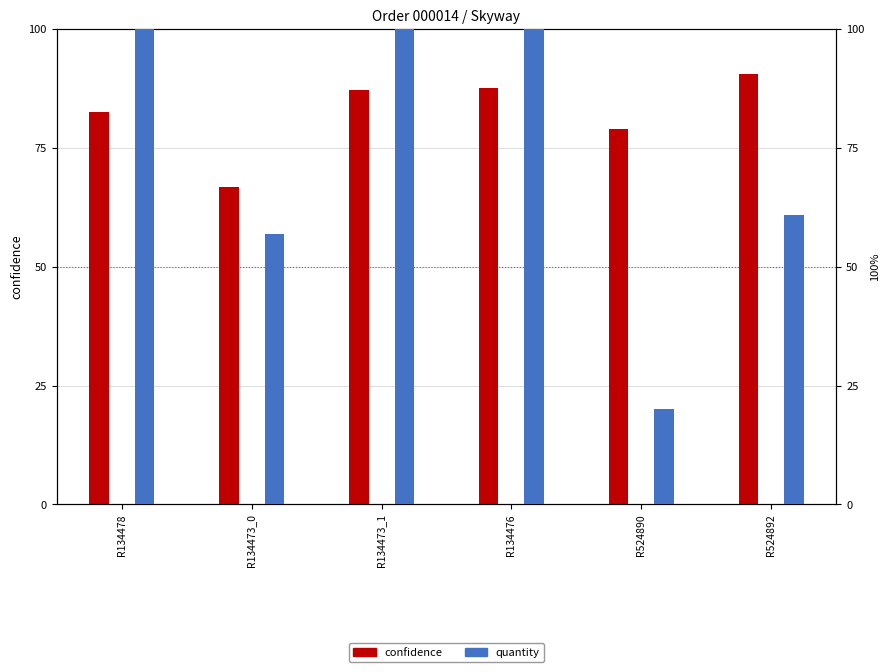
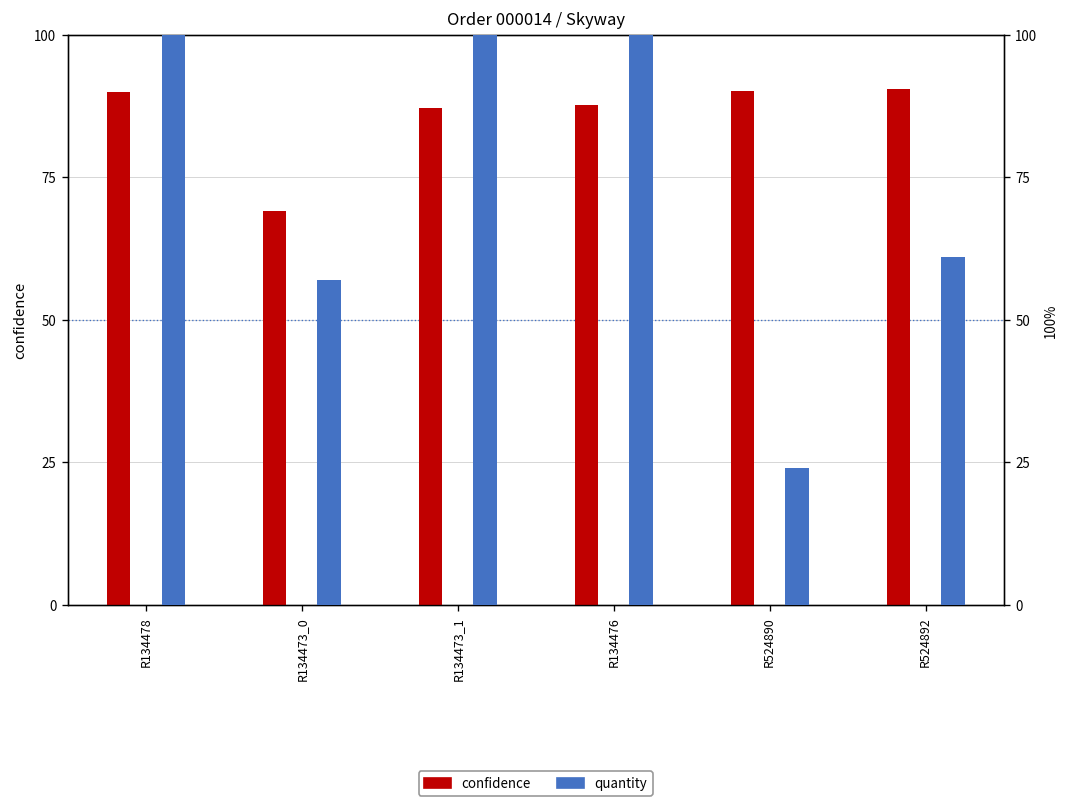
confidence, R134478: 83 -> 90
confidence, R134473_0: 67 -> 69
confidence, R524890: 79 -> 90
quantity, R524890: 20 -> 24
